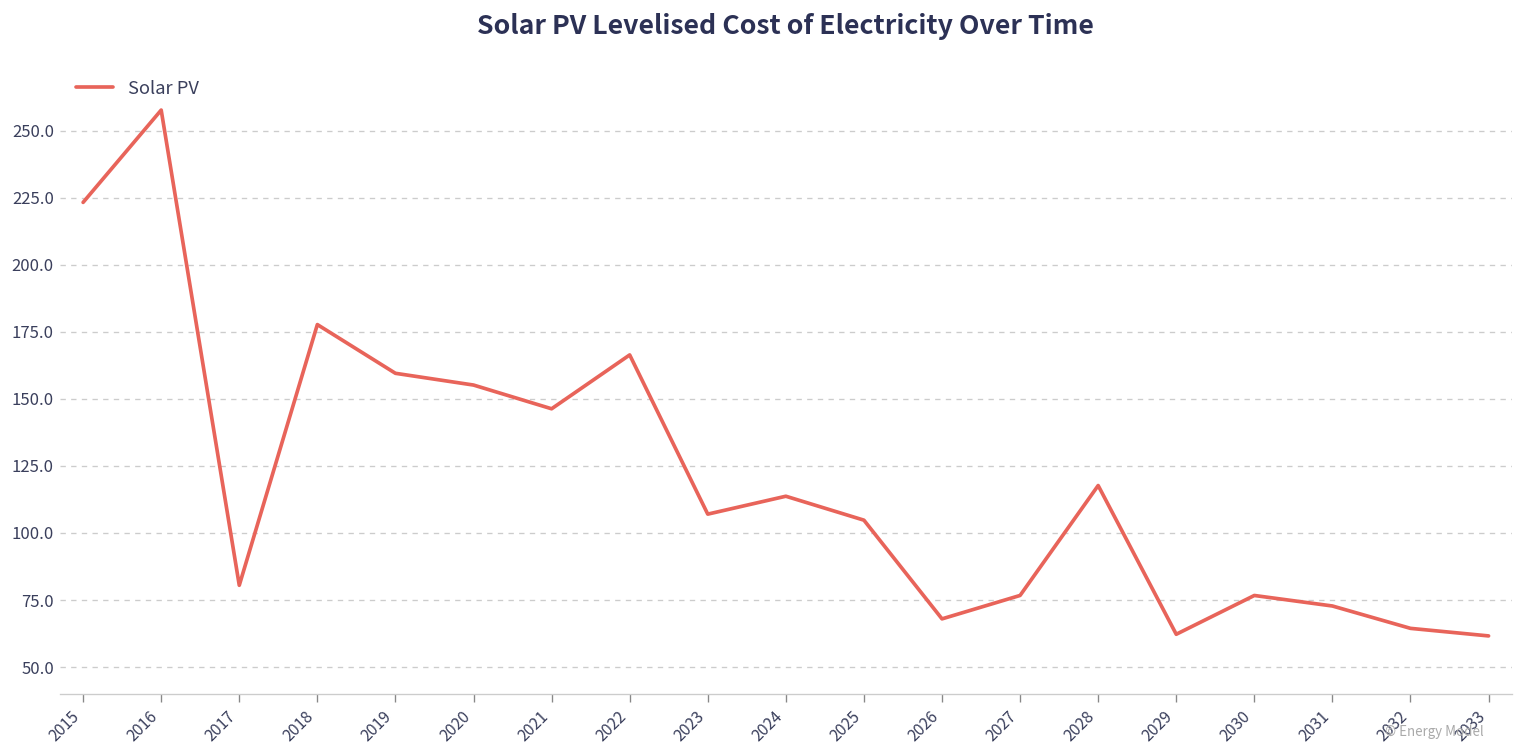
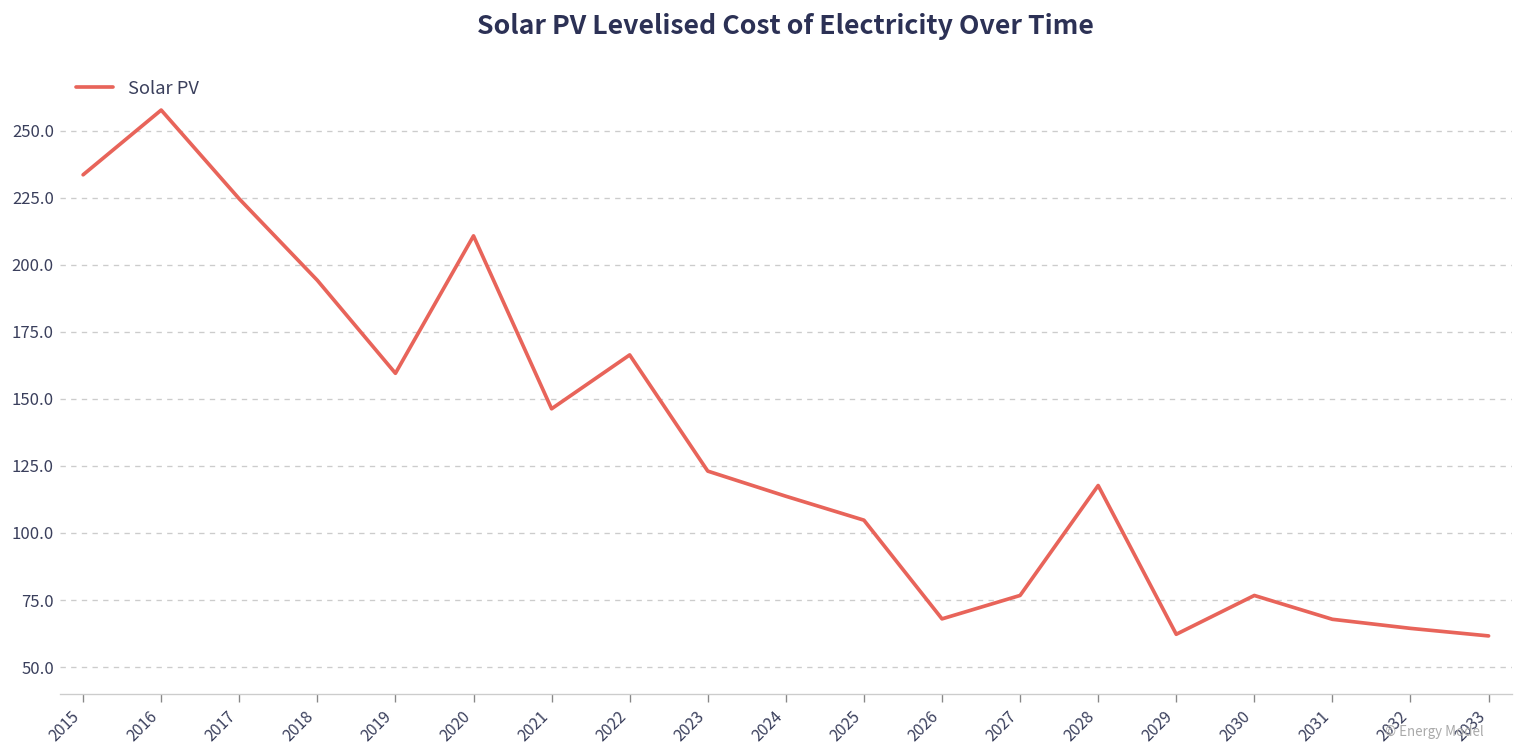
2015: 223 -> 234
2017: 80 -> 225
2018: 178 -> 194
2020: 155 -> 211
2023: 107 -> 123
2031: 73 -> 68
